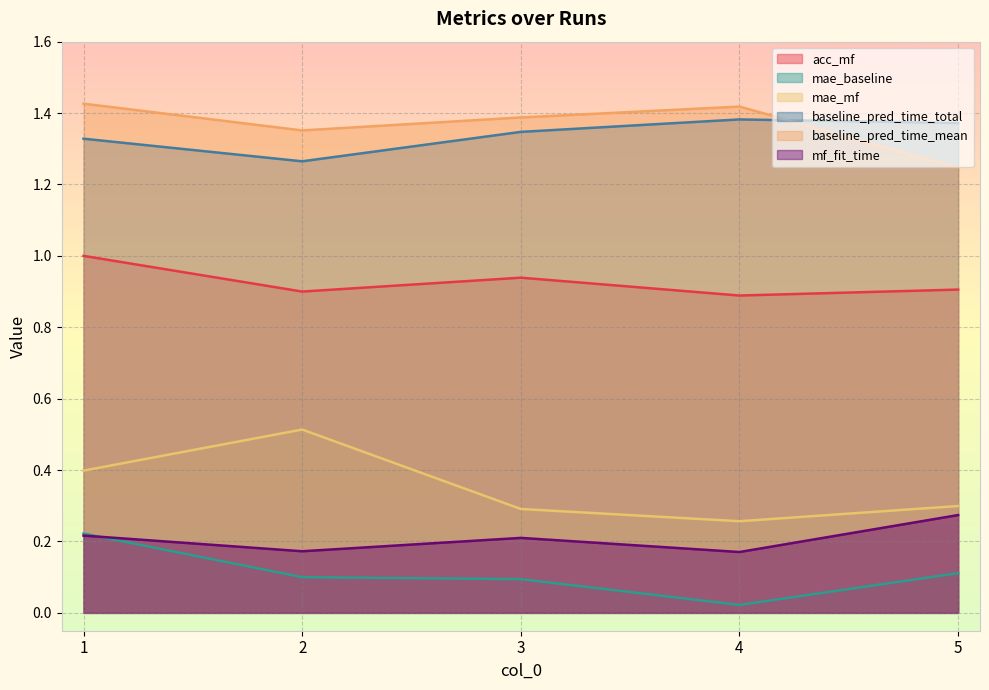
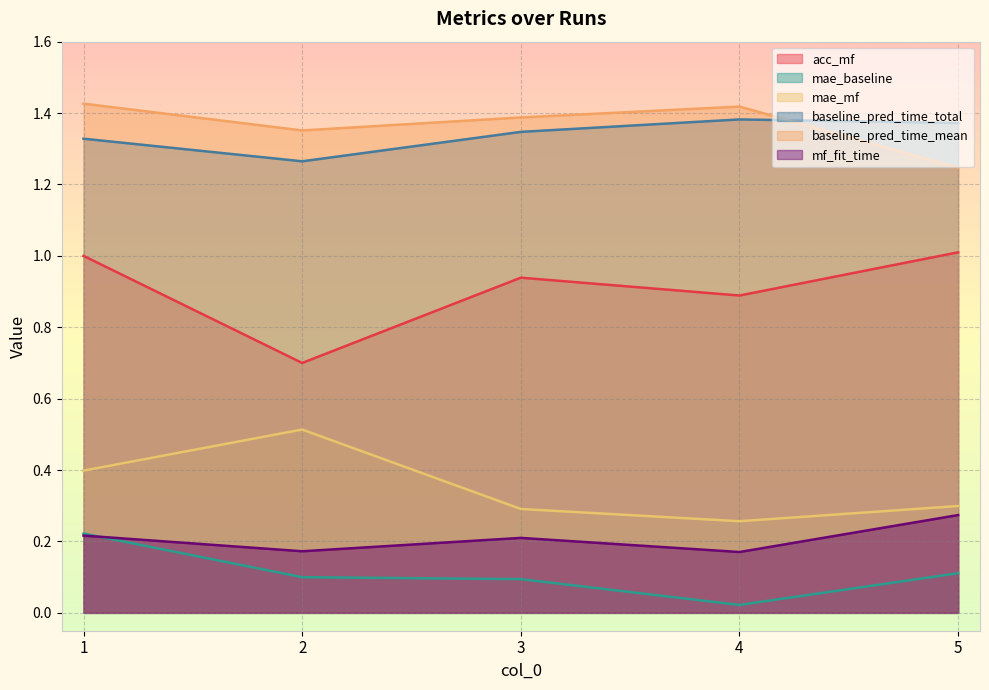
acc_mf, 2: 0.9 -> 0.7
acc_mf, 5: 0.91 -> 1.01
